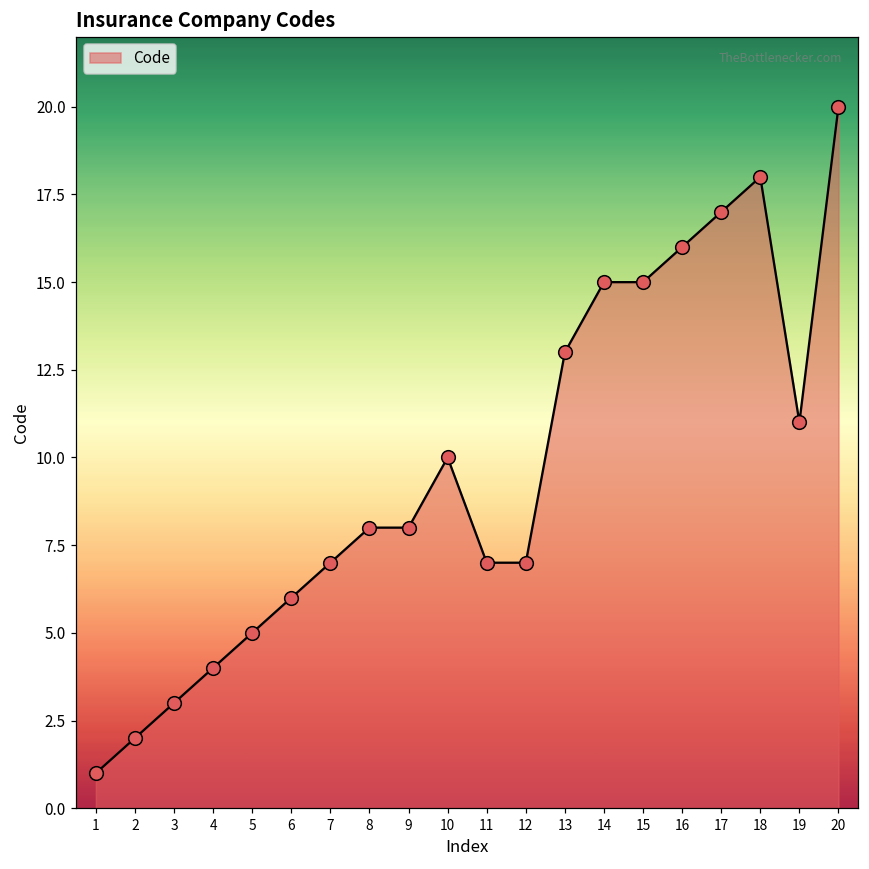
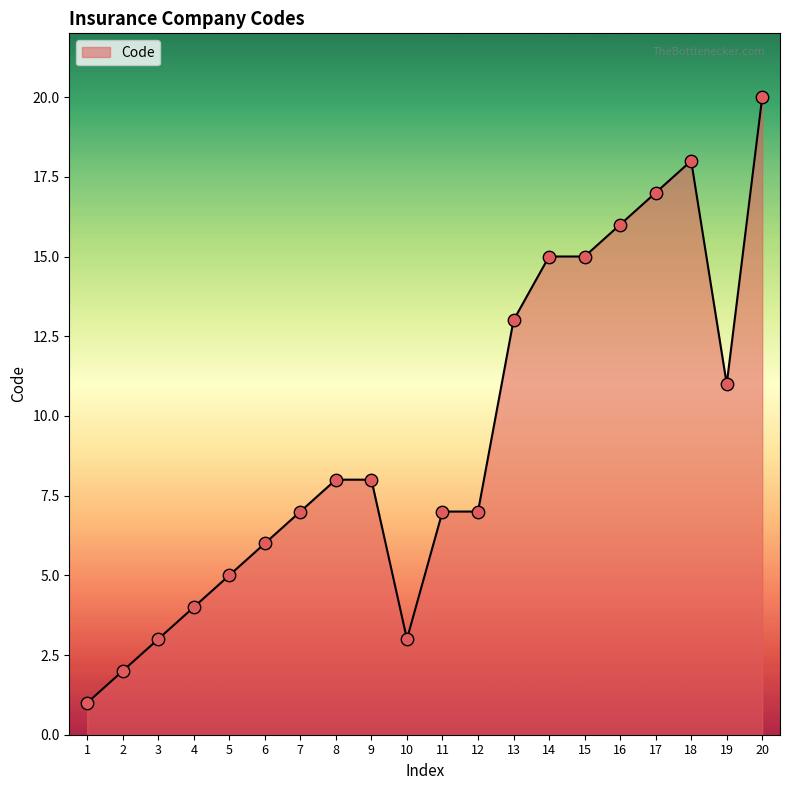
10: 10 -> 3
